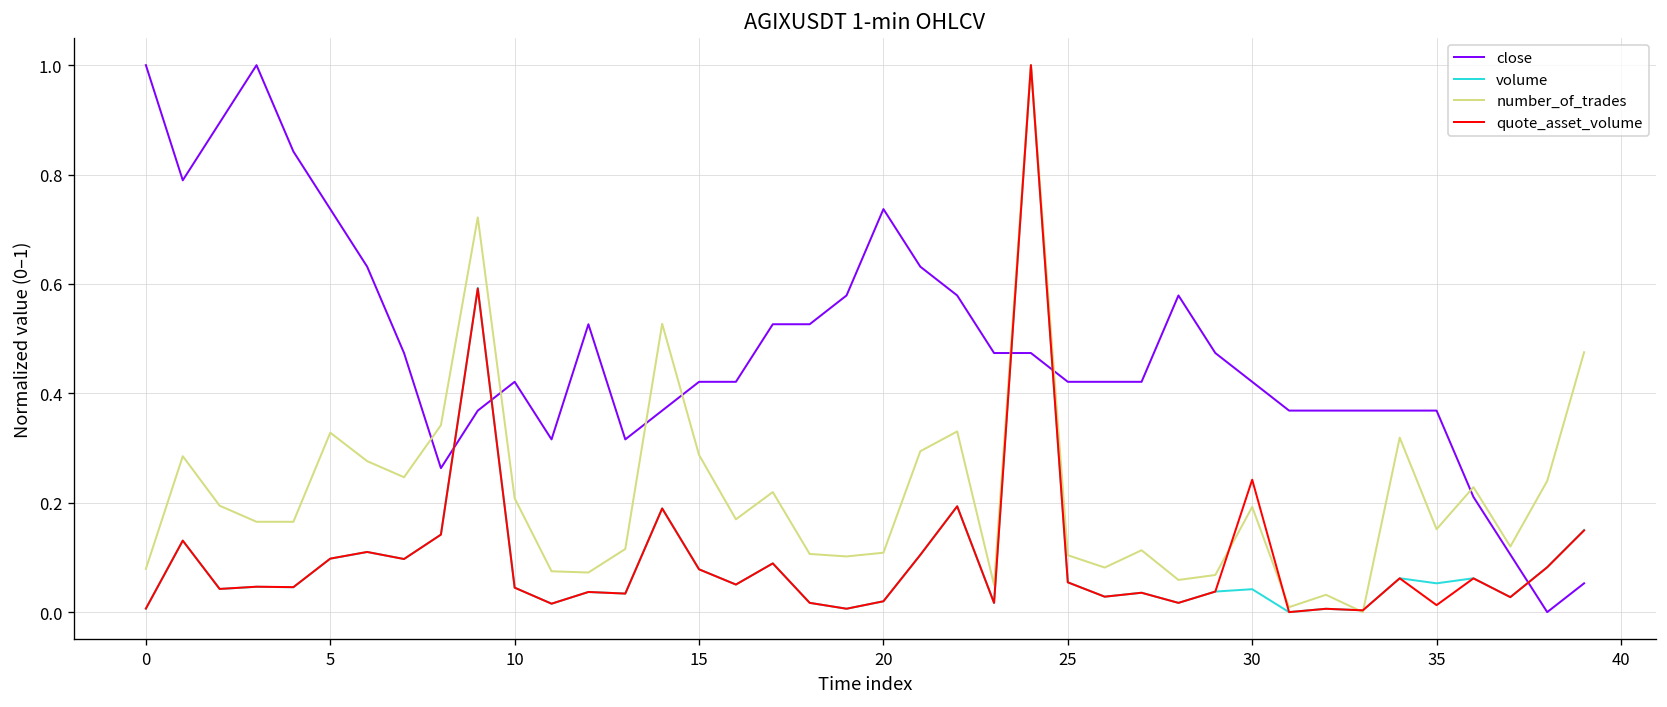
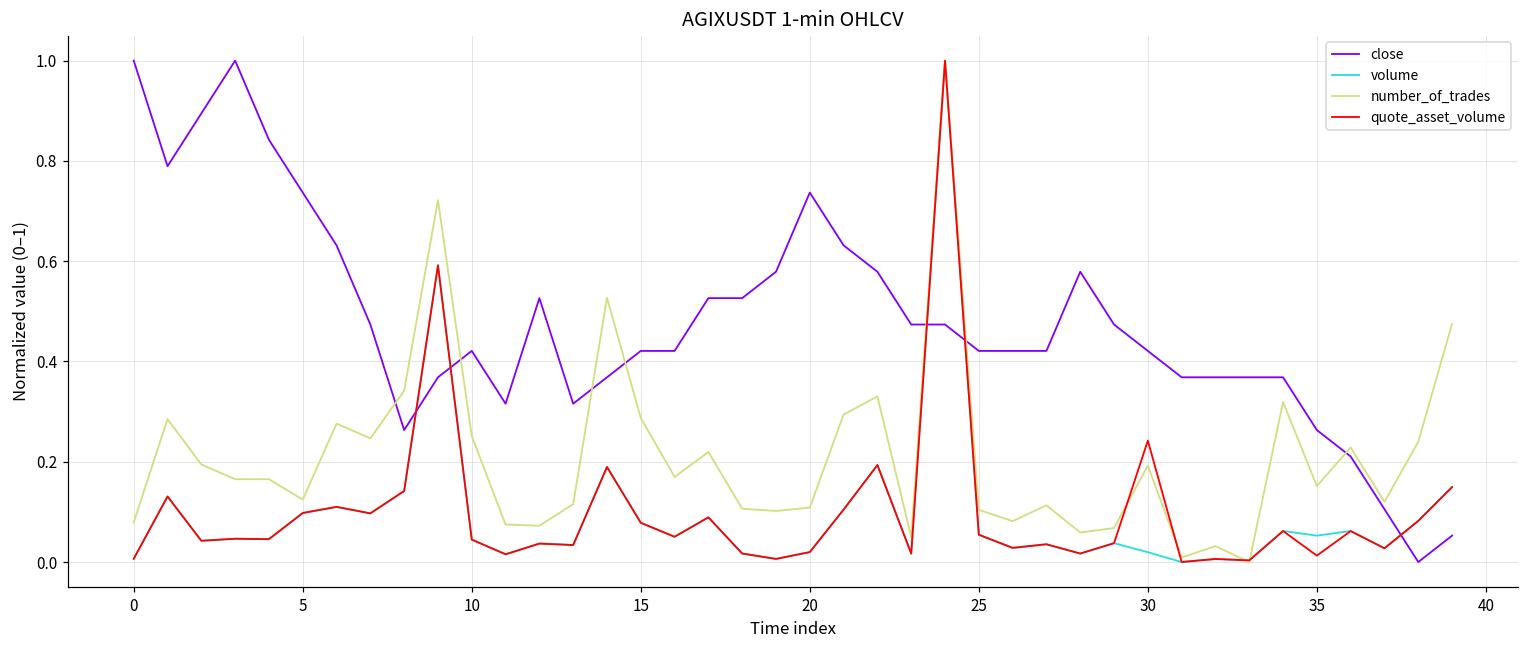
number_of_trades, 5: 0.33 -> 0.12
number_of_trades, 10: 0.21 -> 0.25
volume, 30: 0.04 -> 0.02
close, 35: 0.37 -> 0.26
